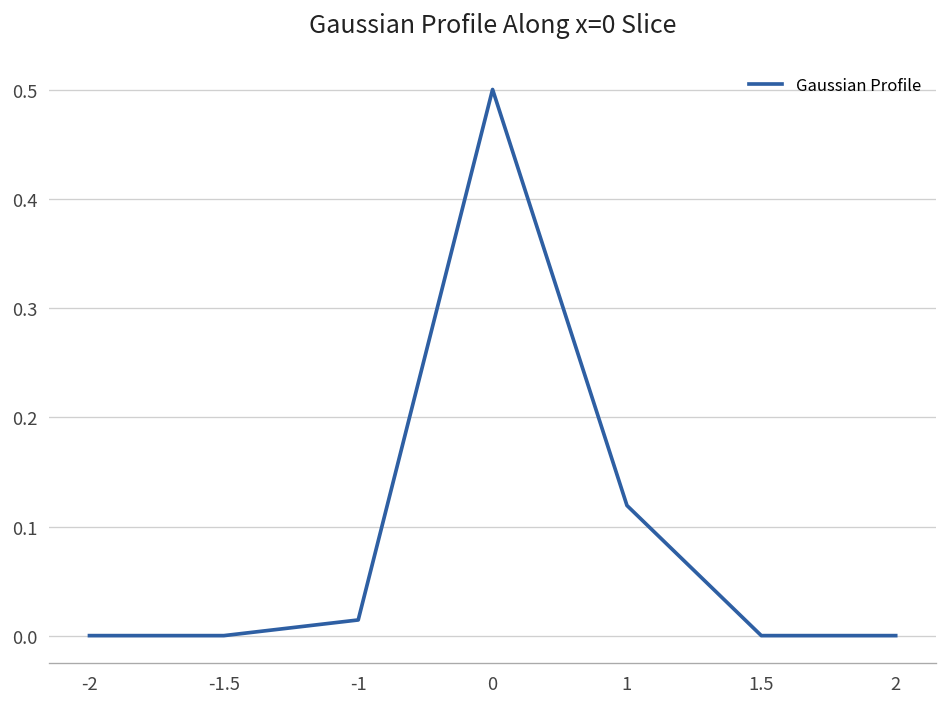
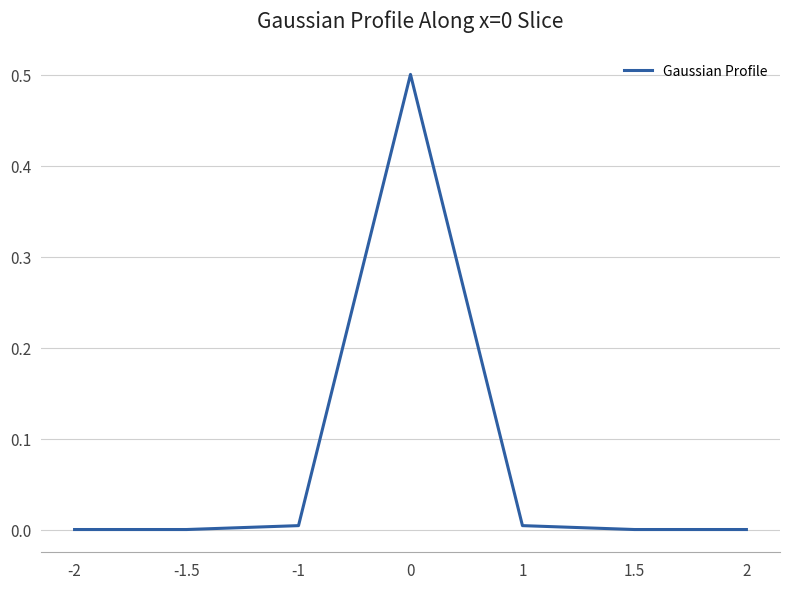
-1: 0.01 -> 0.00
1: 0.12 -> 0.00
